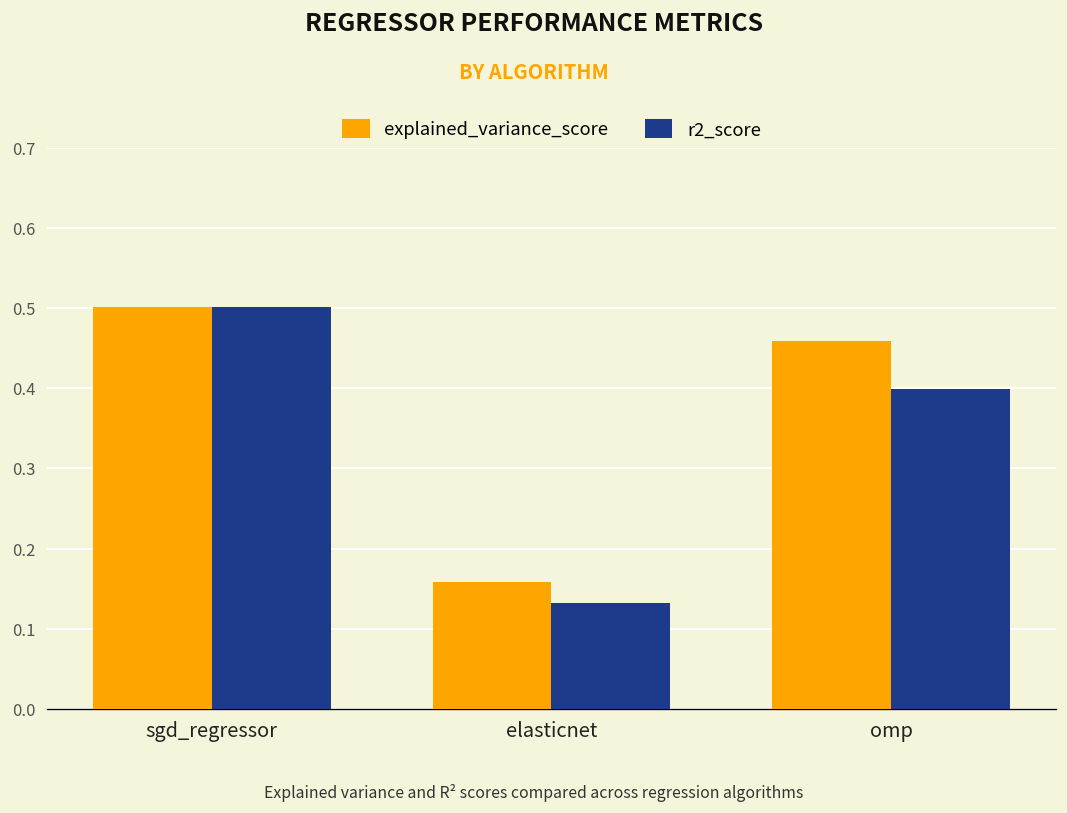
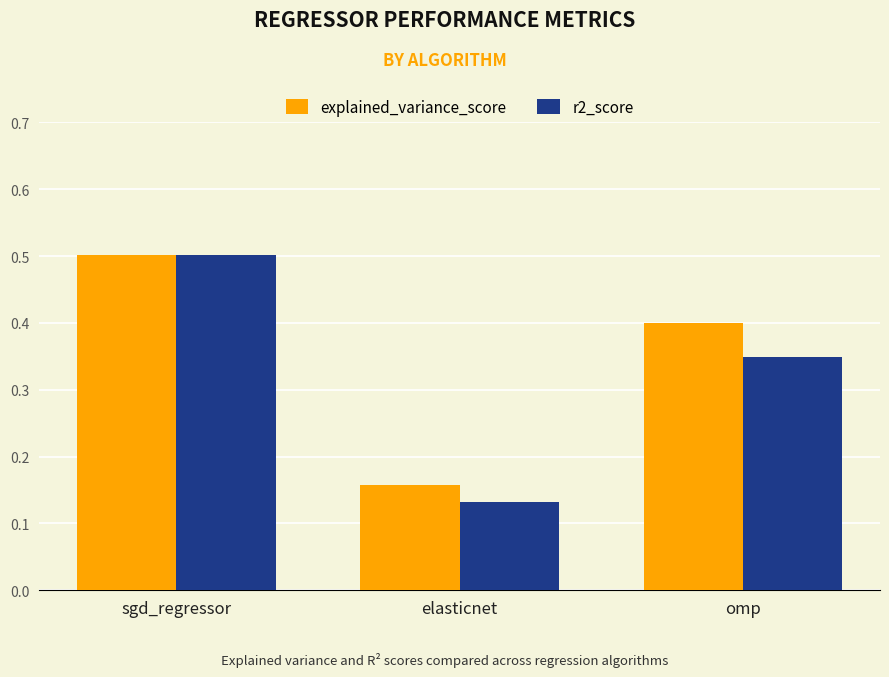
explained_variance_score, omp: 0.46 -> 0.40
r2_score, omp: 0.40 -> 0.35
